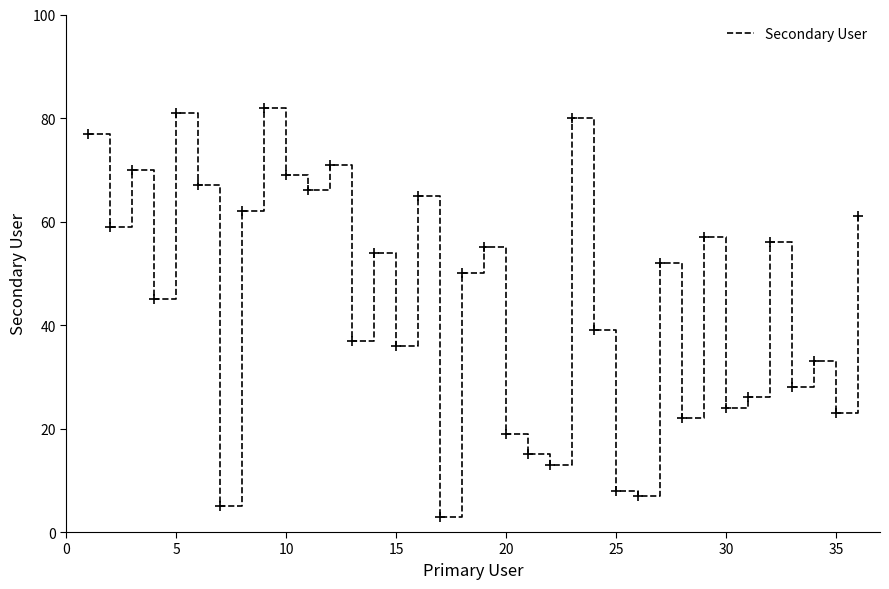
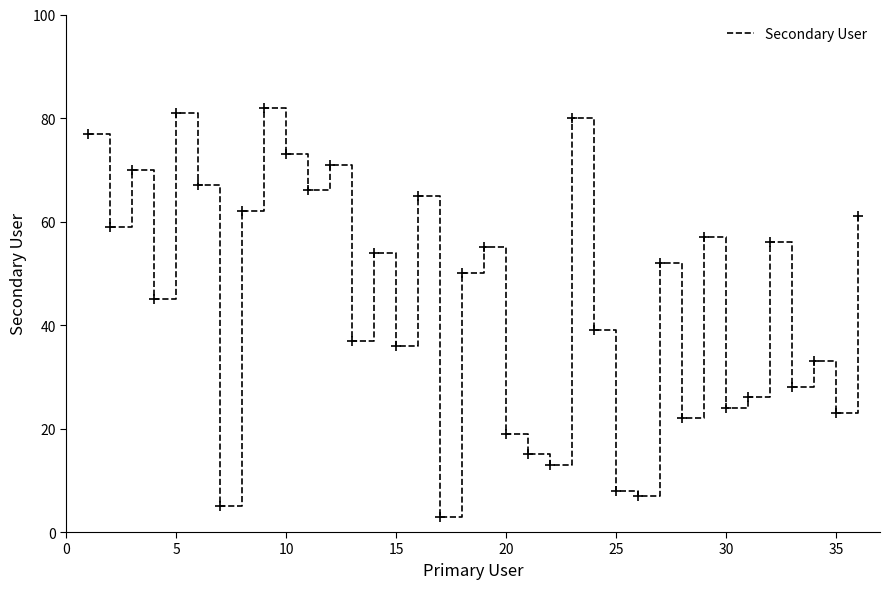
10: 69 -> 73
